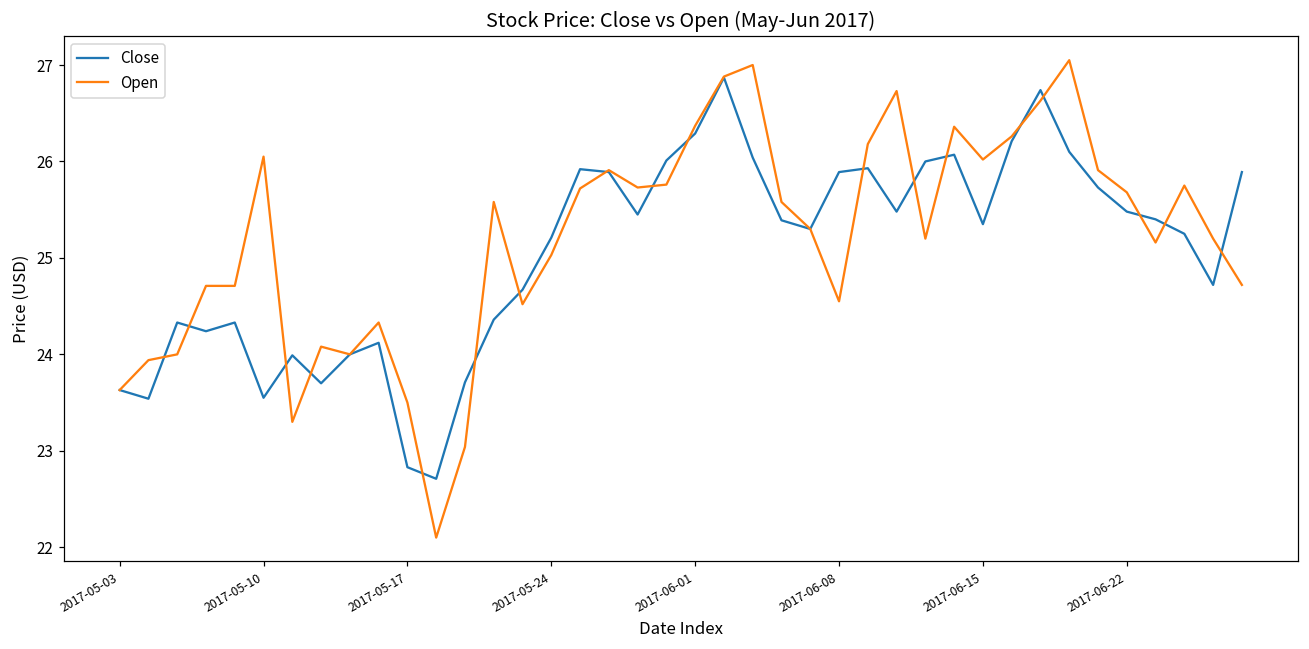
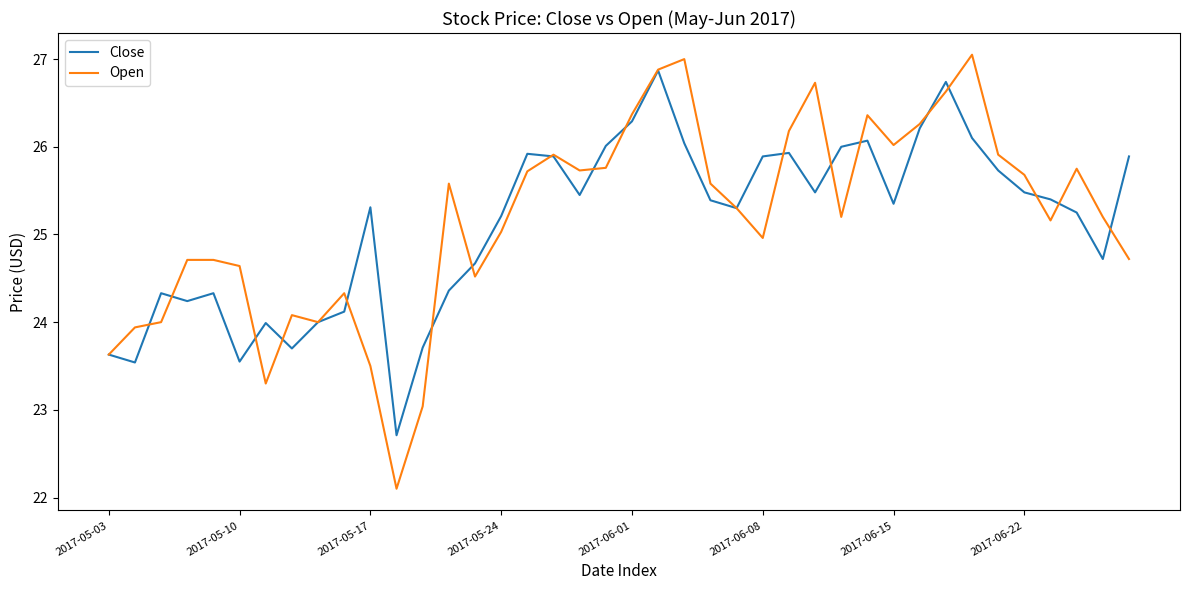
Open, 2017-05-10: 26.1 -> 24.6
Close, 2017-05-17: 22.8 -> 25.3
Open, 2017-06-08: 24.6 -> 25.0
